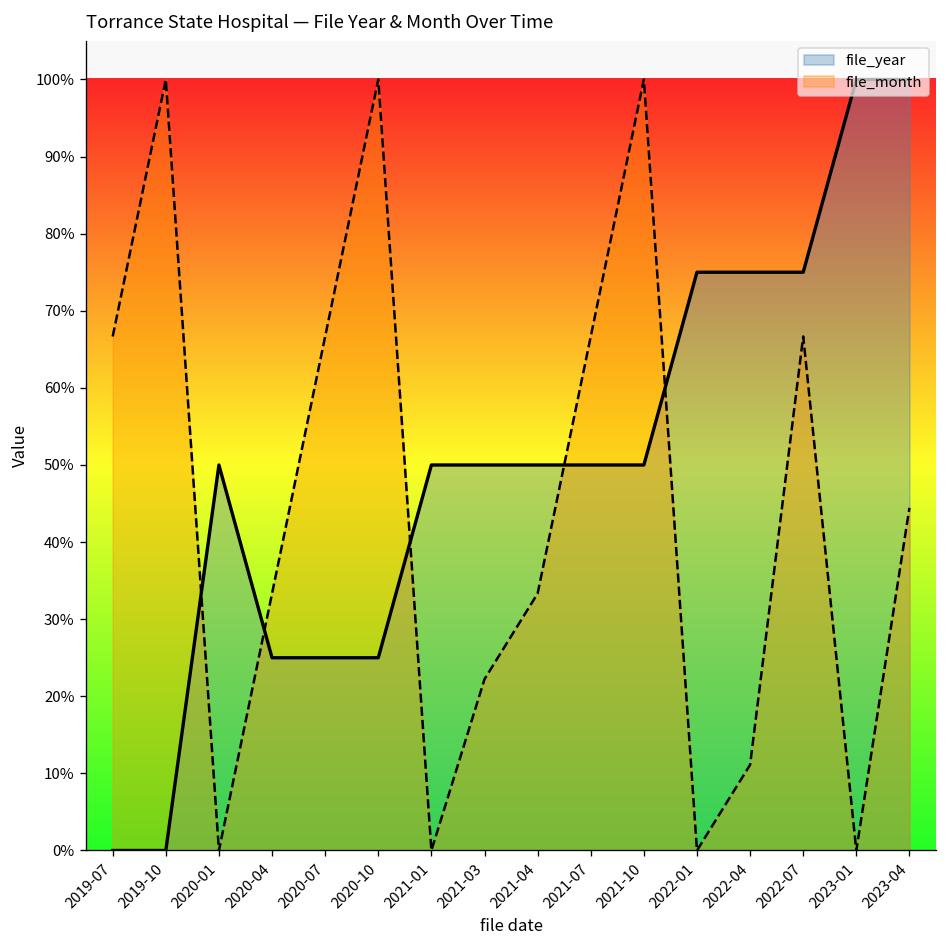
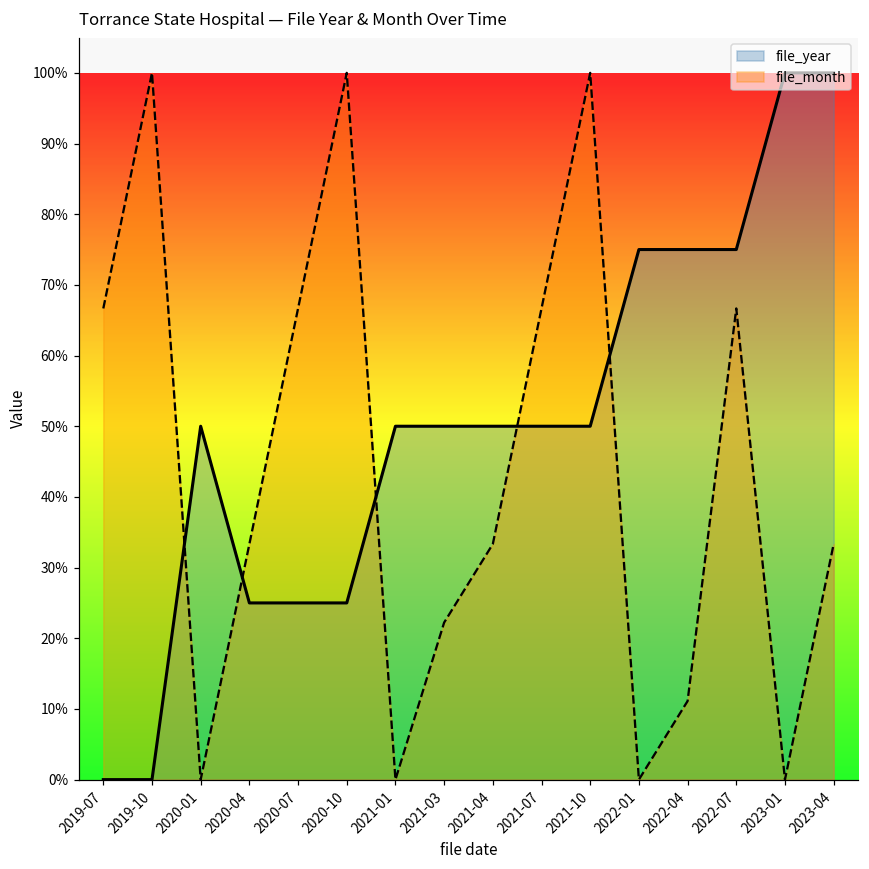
file_month, 2023-04: 44% -> 33%
